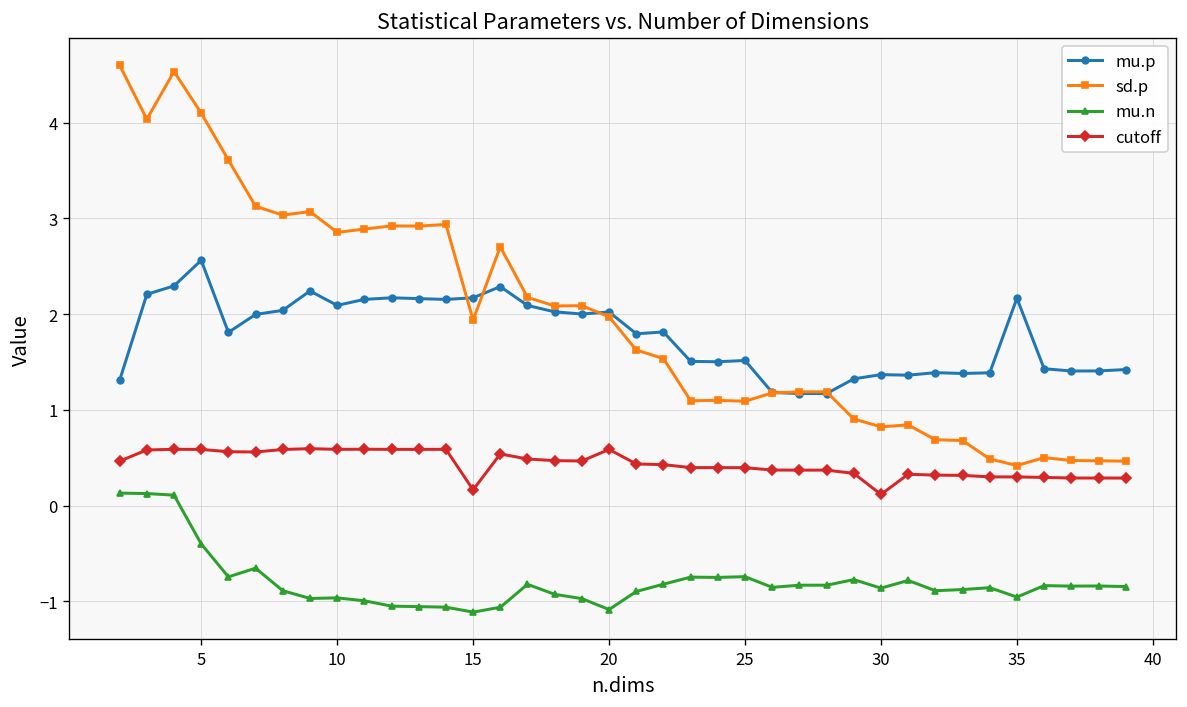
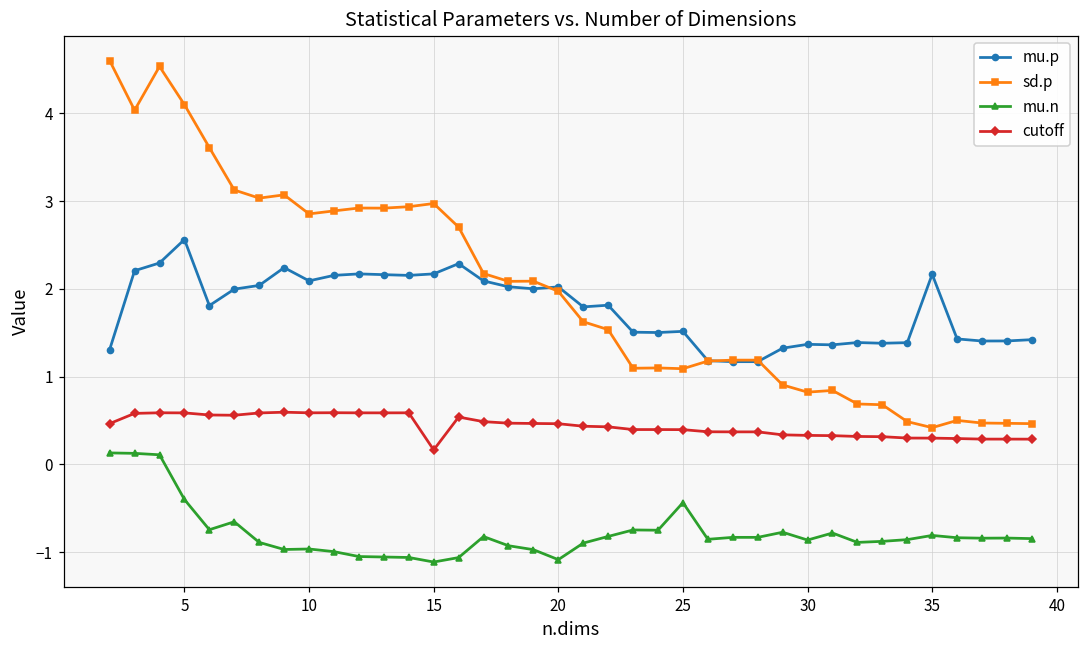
sd.p, 15: 1.9 -> 3.0
cutoff, 20: 0.6 -> 0.5
mu.n, 25: -0.7 -> -0.4
cutoff, 30: 0.1 -> 0.3
mu.n, 35: -1.0 -> -0.8
